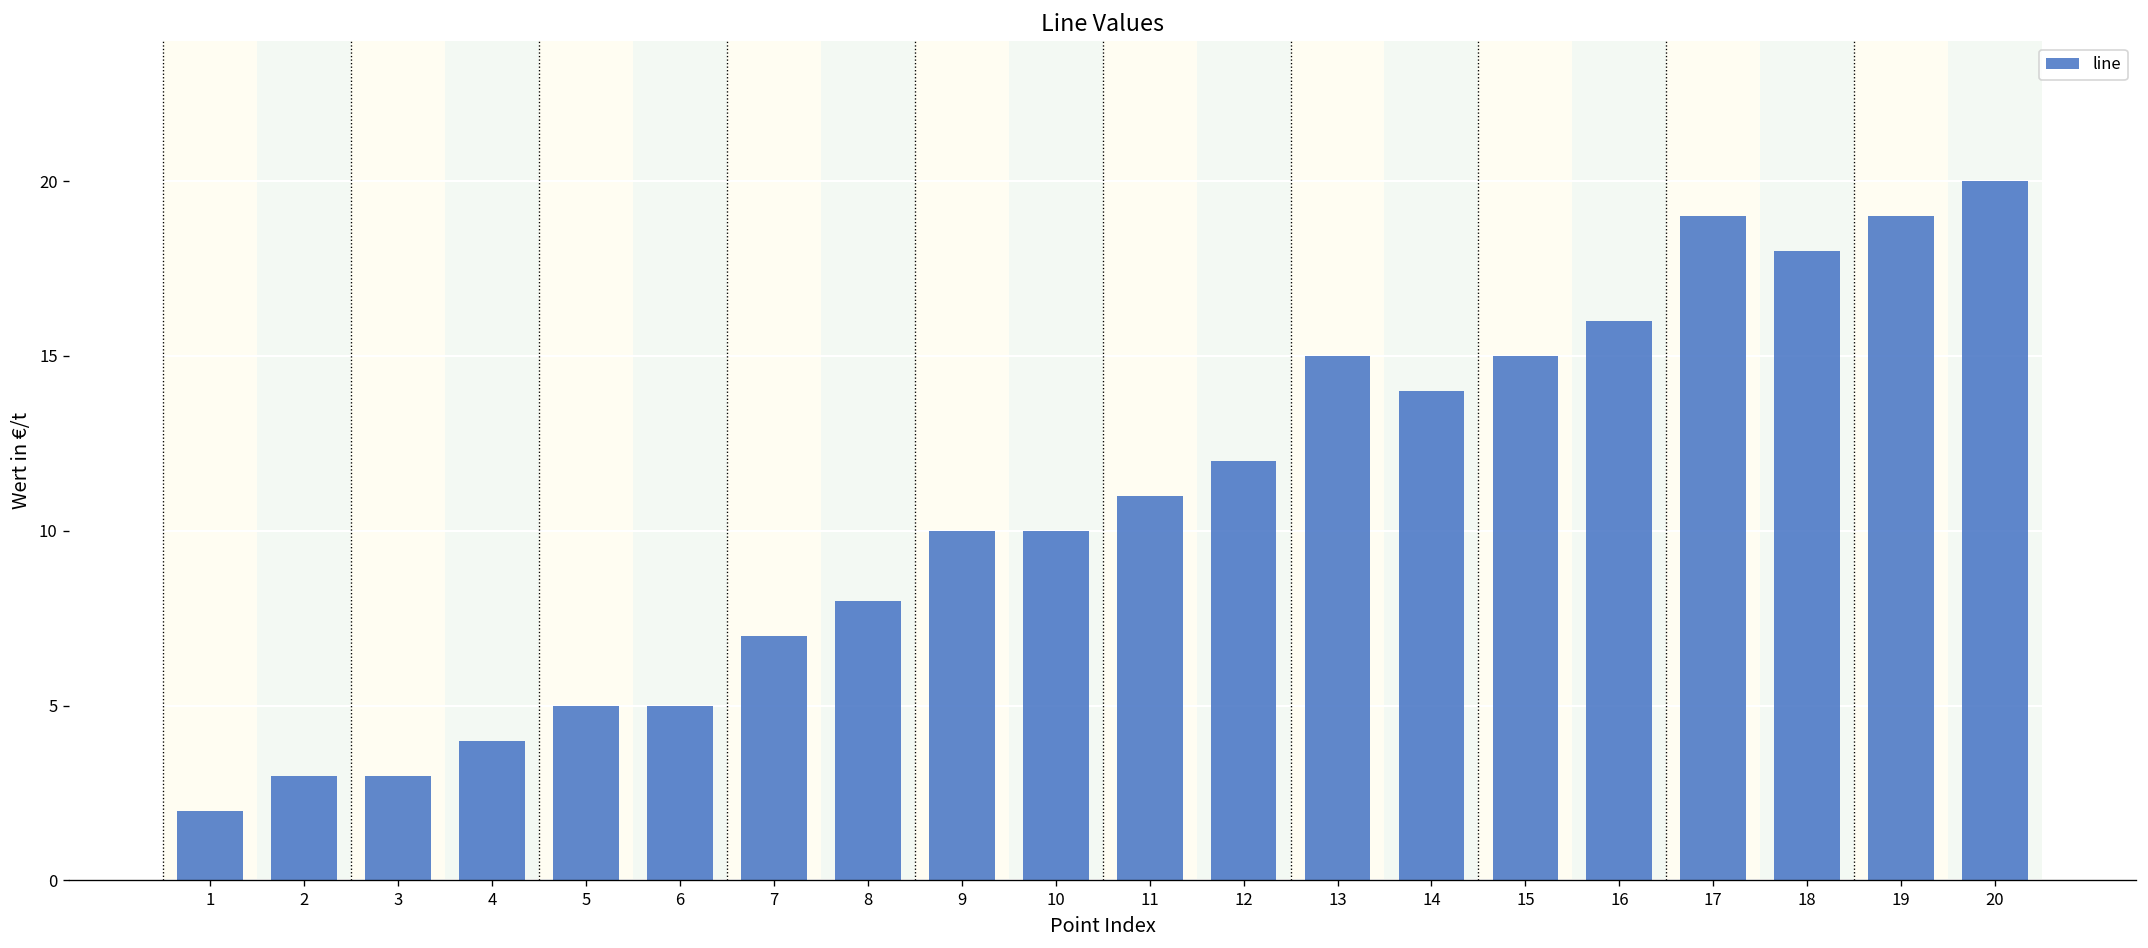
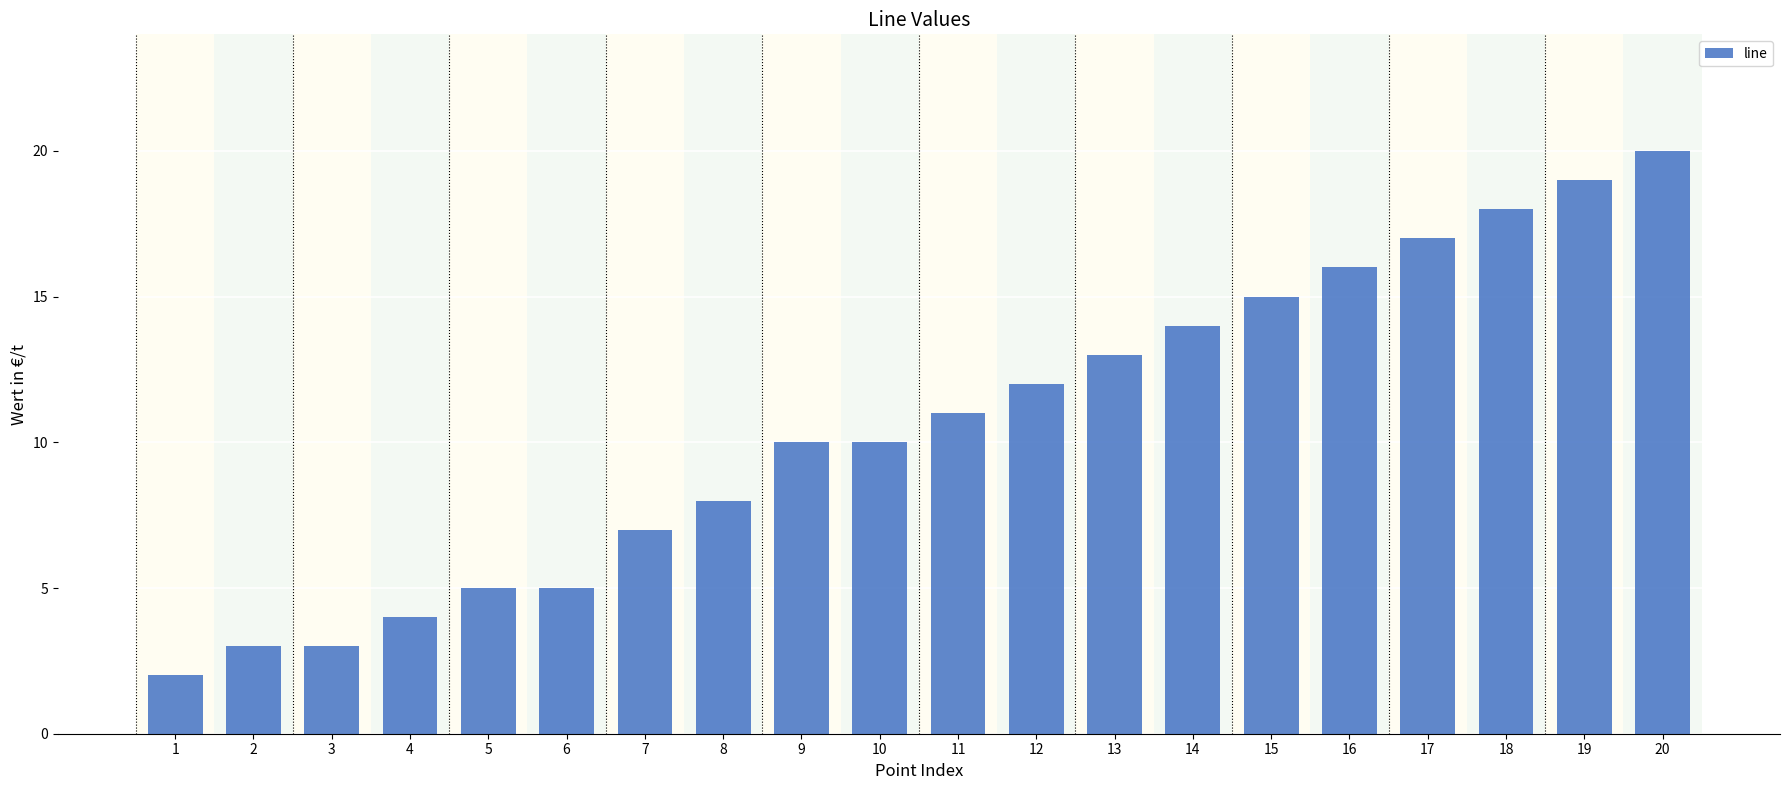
13: 15 -> 13
17: 19 -> 17
